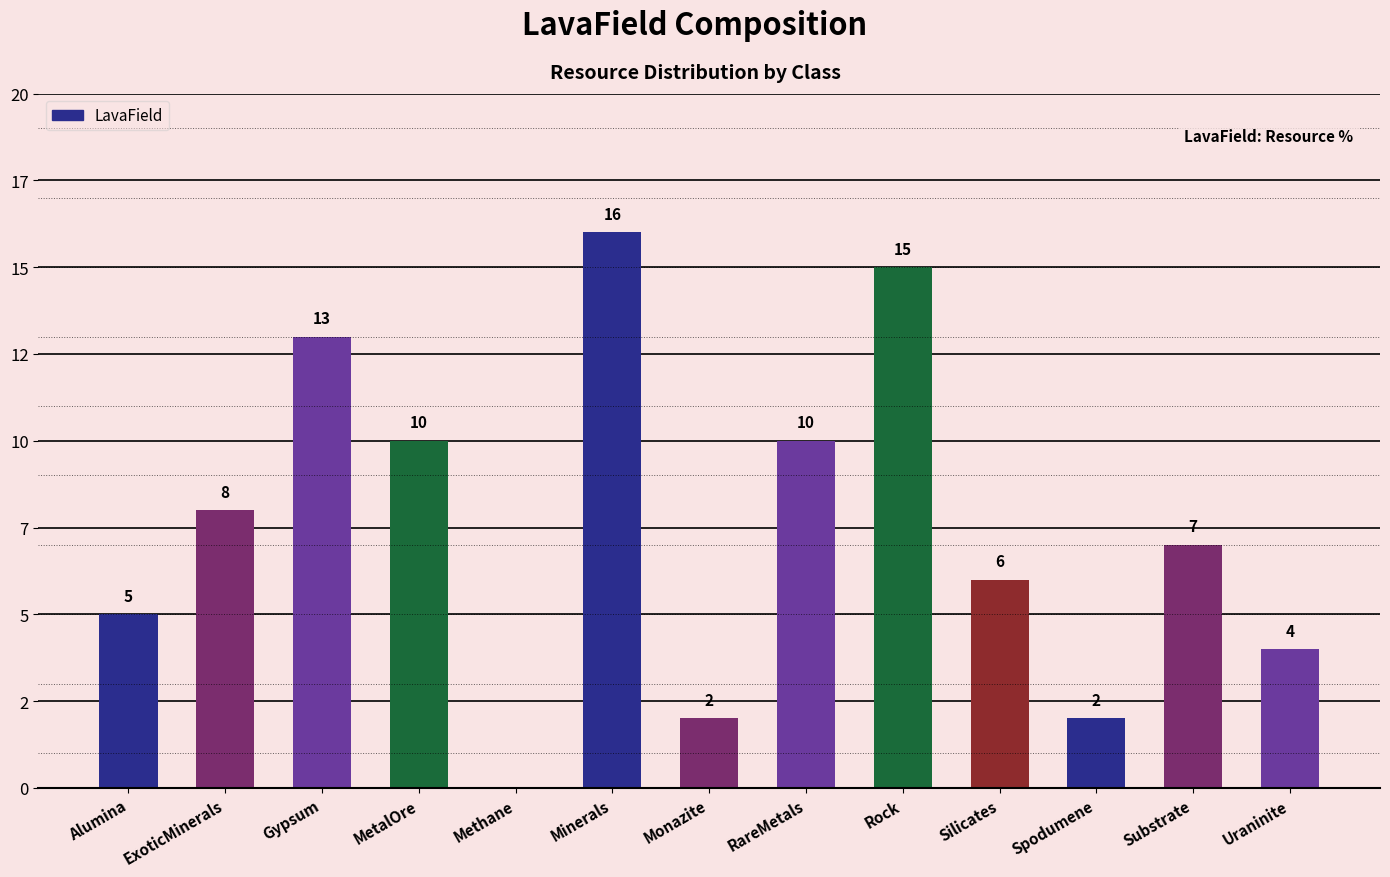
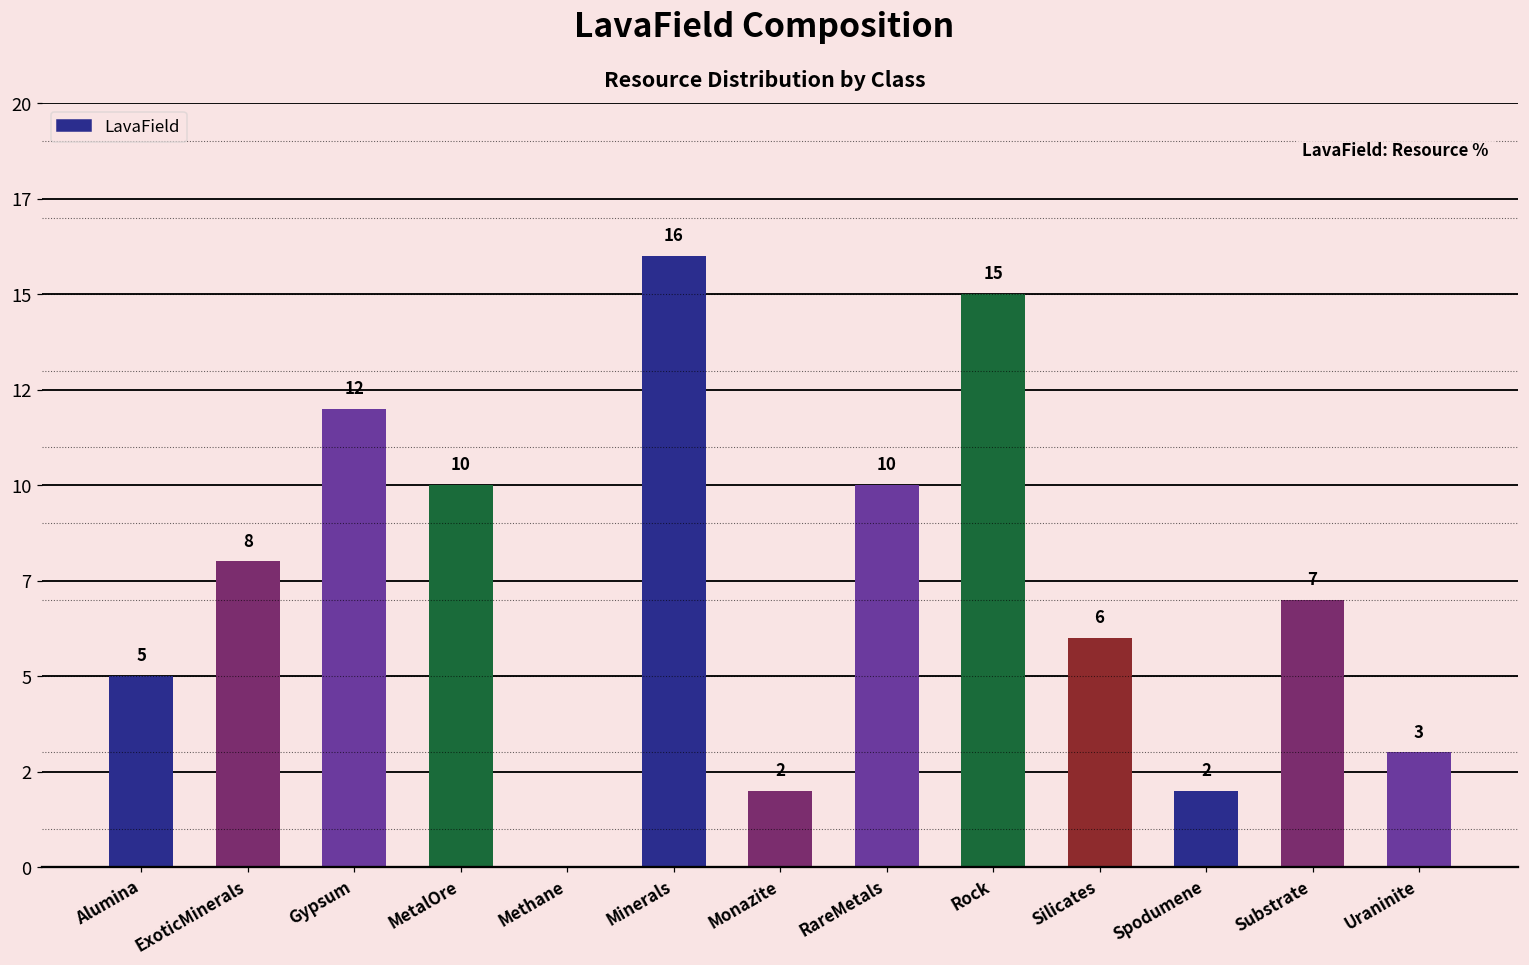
Gypsum: 13 -> 12
Uraninite: 4 -> 3
